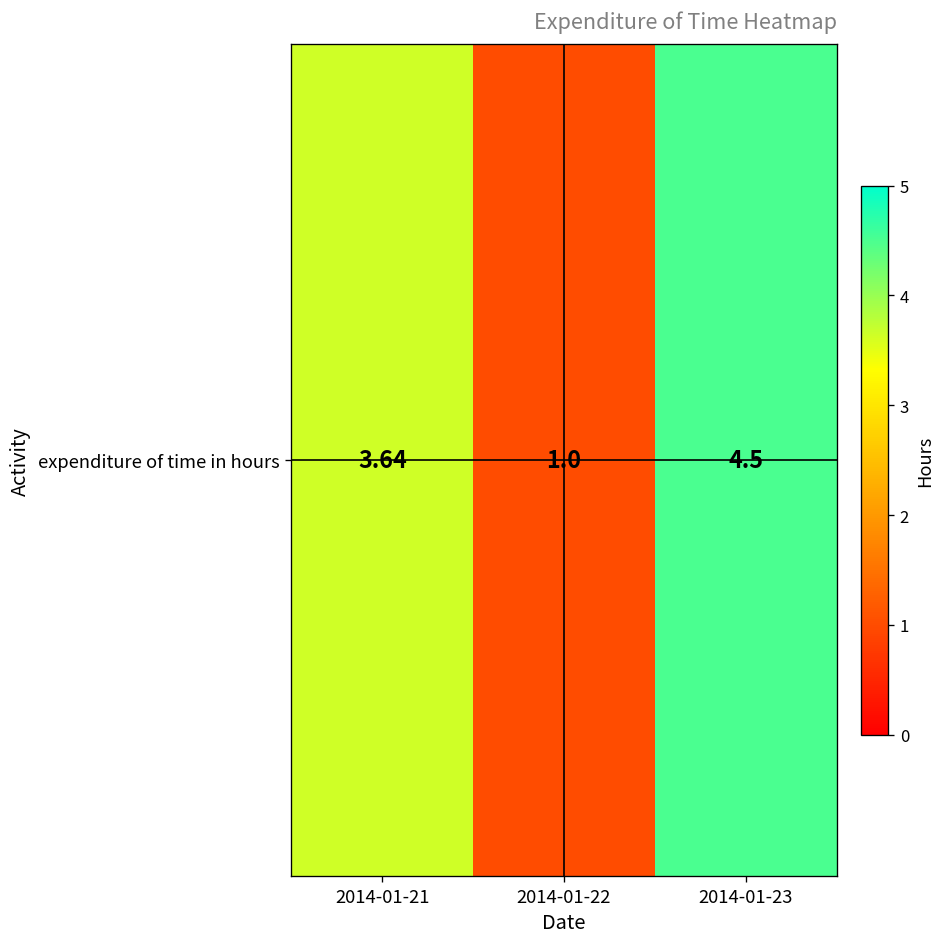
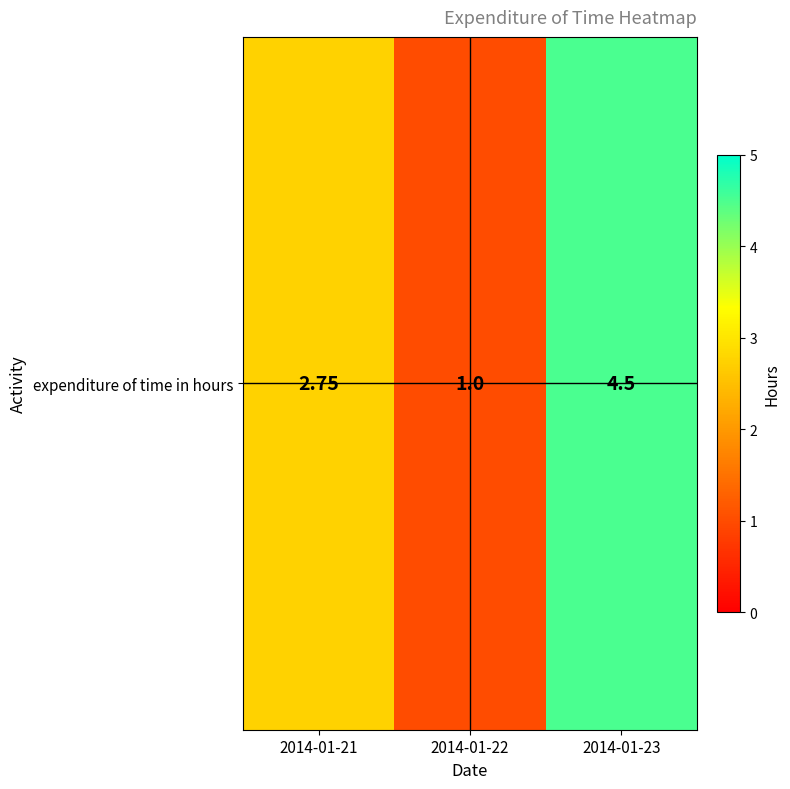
expenditure of time in hours, 2014-01-21: 3.64 -> 2.75
